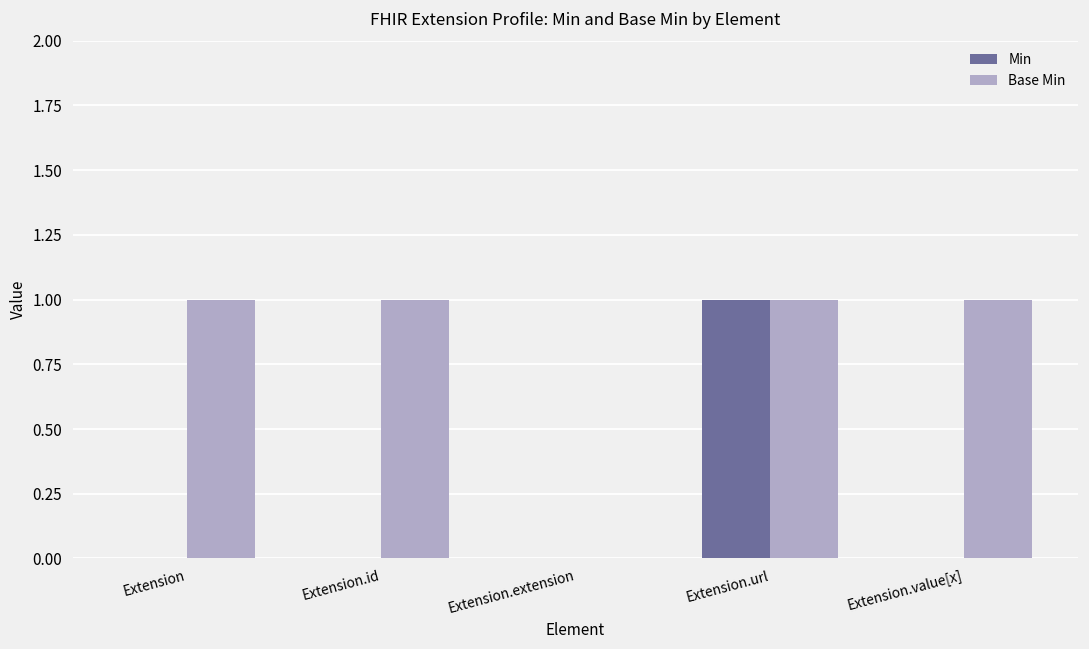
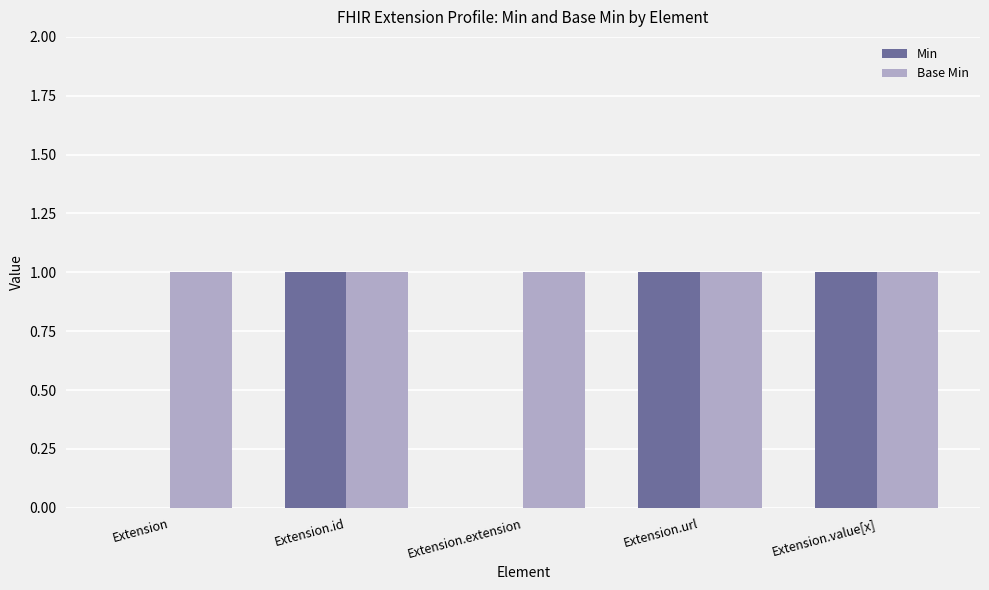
Min, Extension.id: 0 -> 1
Base Min, Extension.extension: 0 -> 1
Min, Extension.value[x]: 0 -> 1
